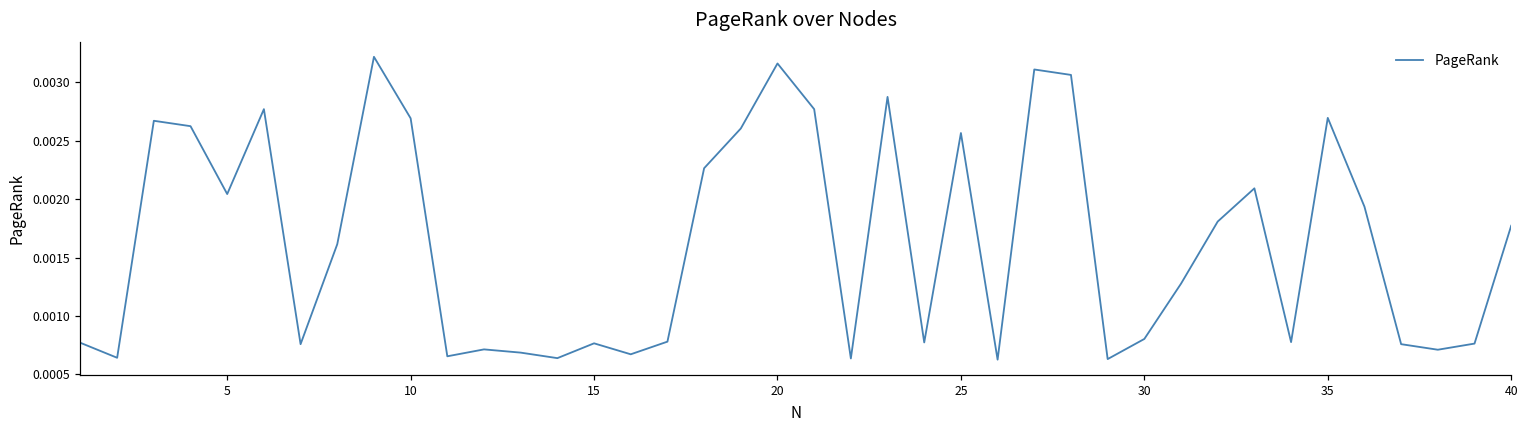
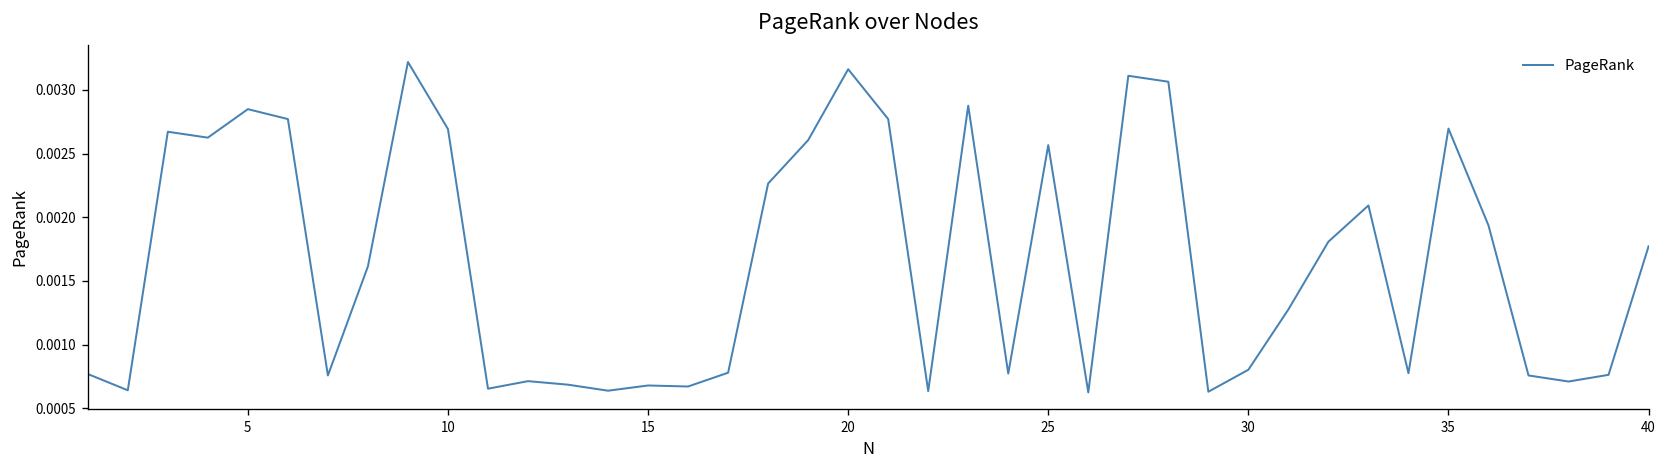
5: 0.00204 -> 0.00285
15: 0.00077 -> 0.00068
